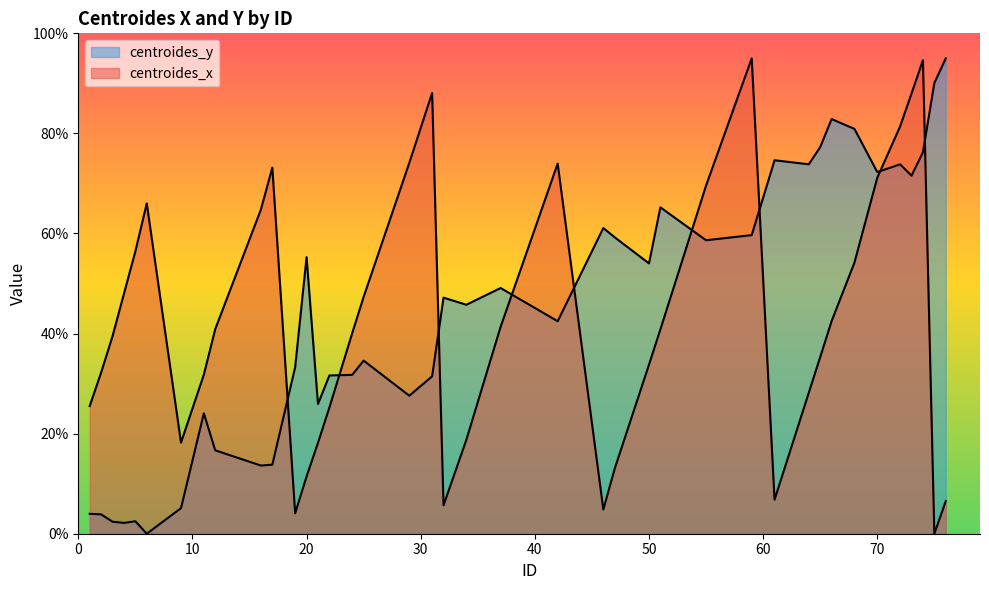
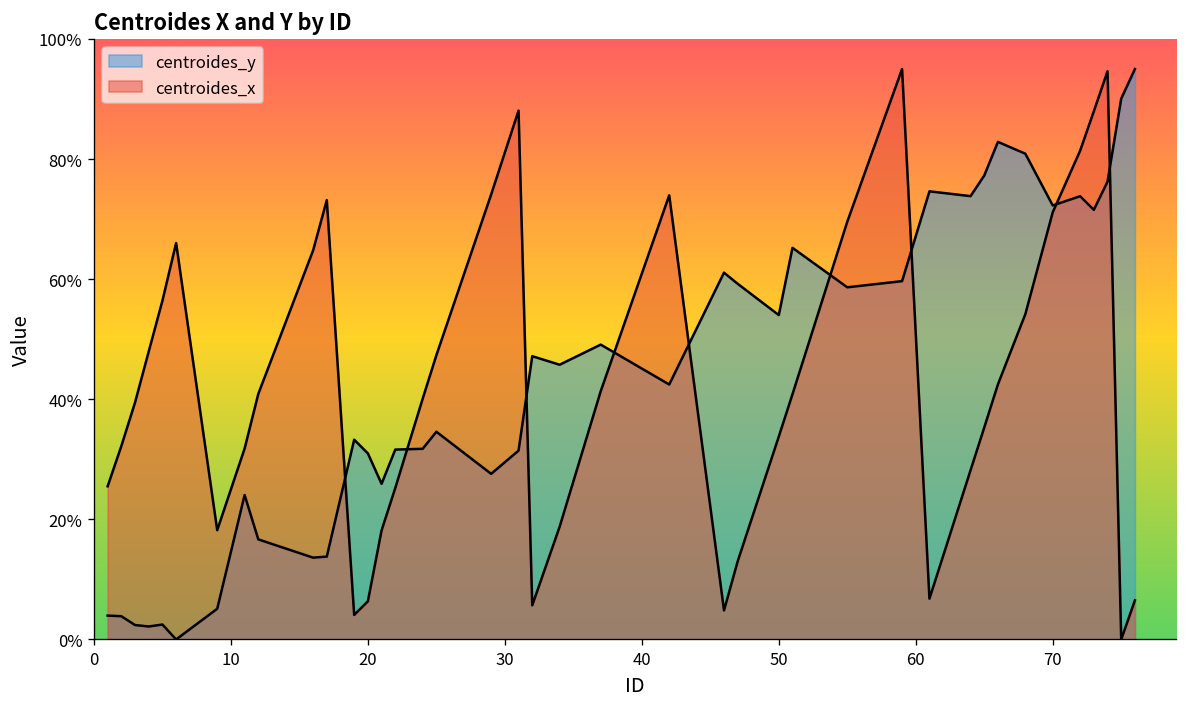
centroides_y, 20: 55% -> 31%
centroides_x, 20: 11% -> 6%
